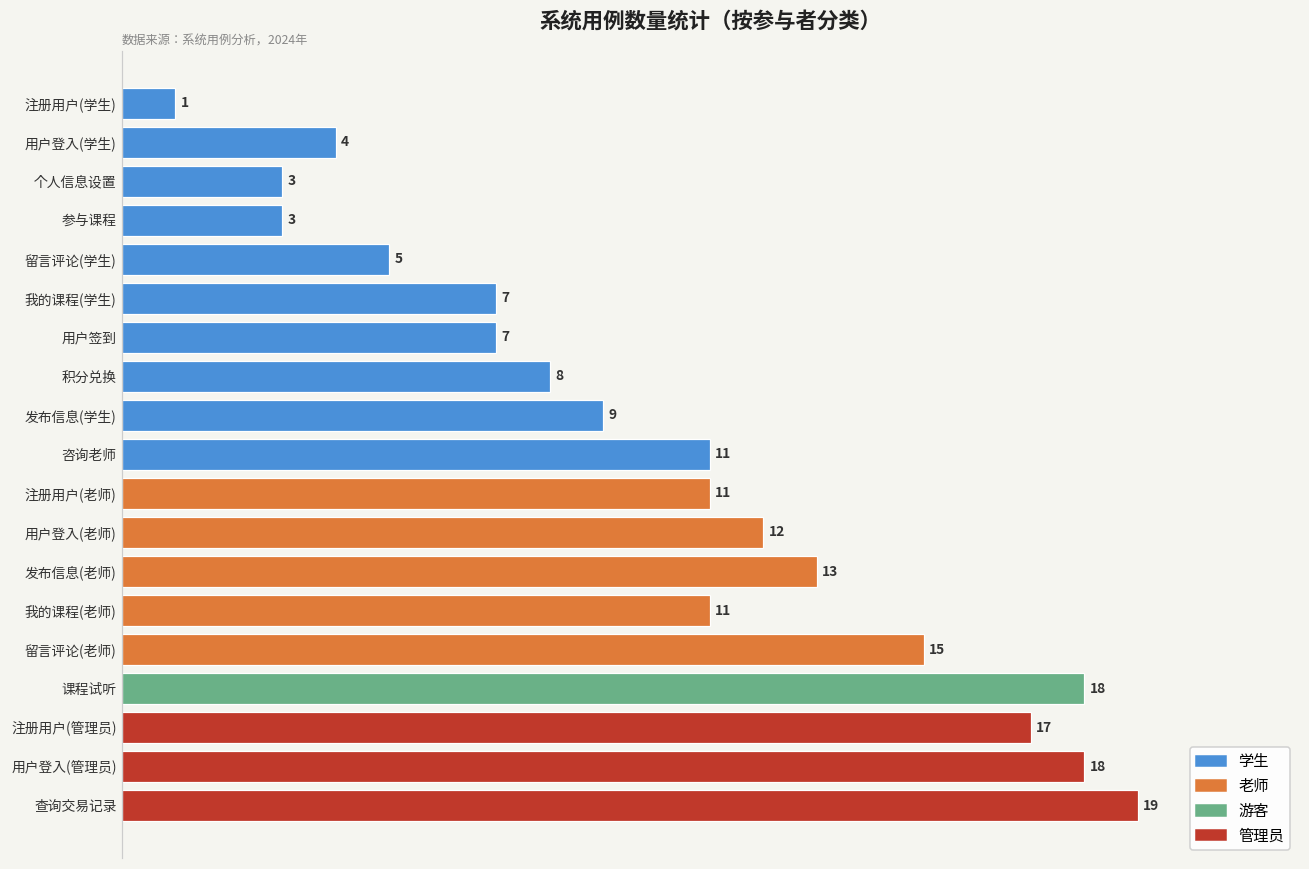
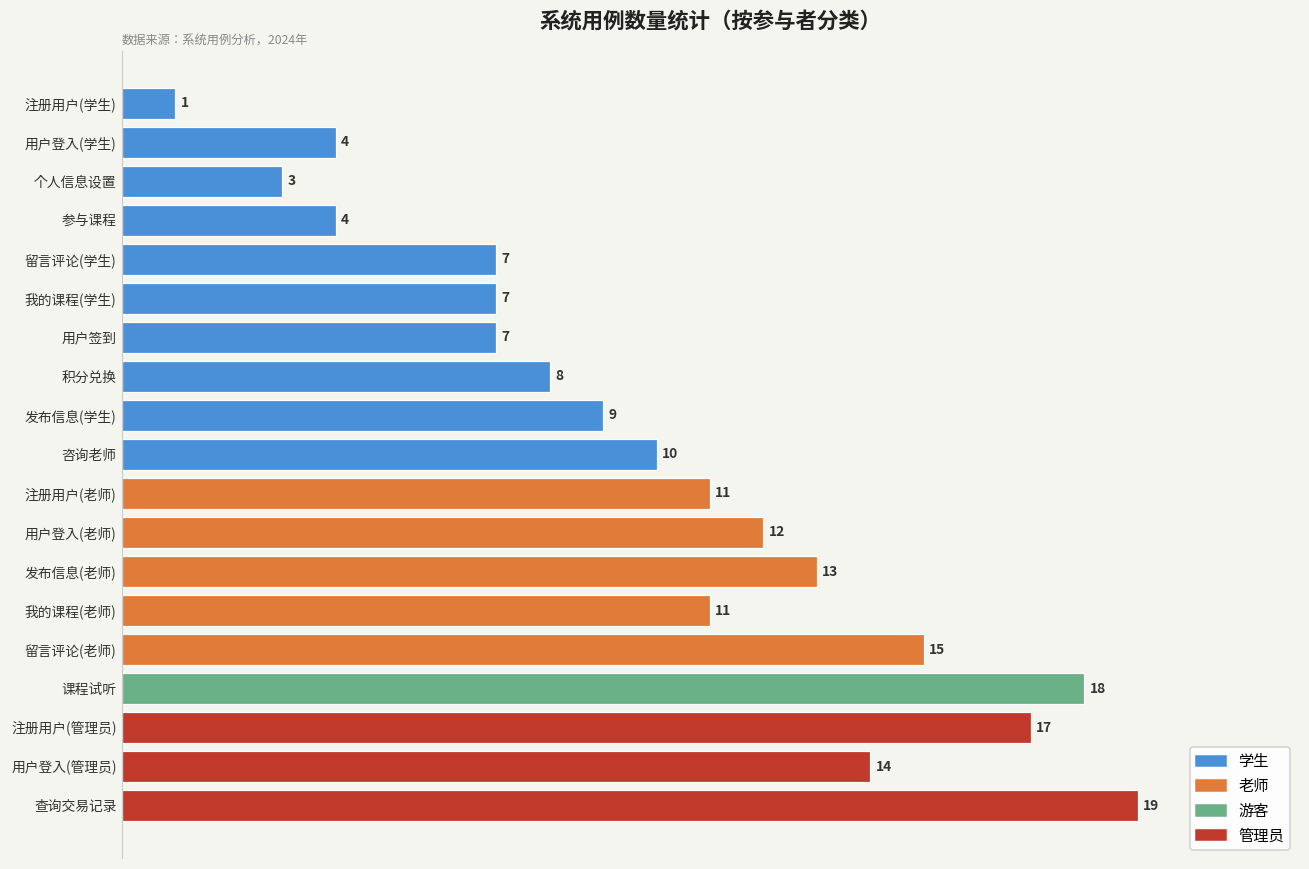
参与课程: 3 -> 4
留言评论(学生): 5 -> 7
咨询老师: 11 -> 10
用户登入(管理员): 18 -> 14
